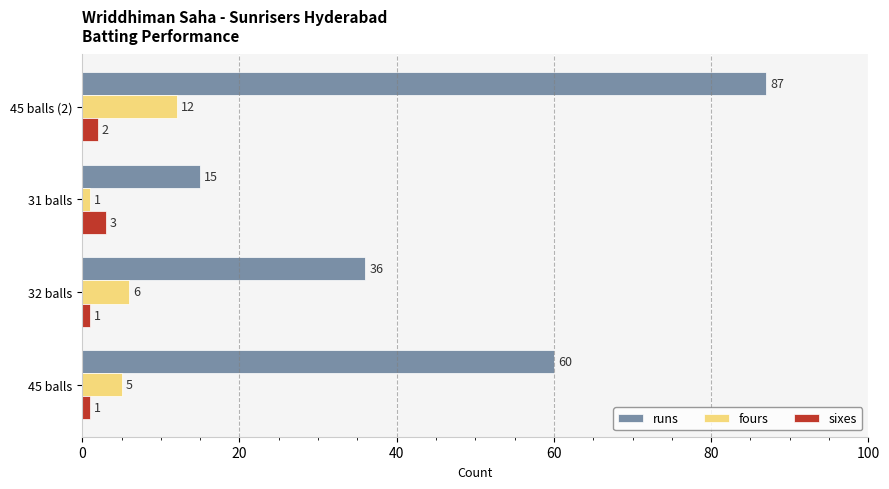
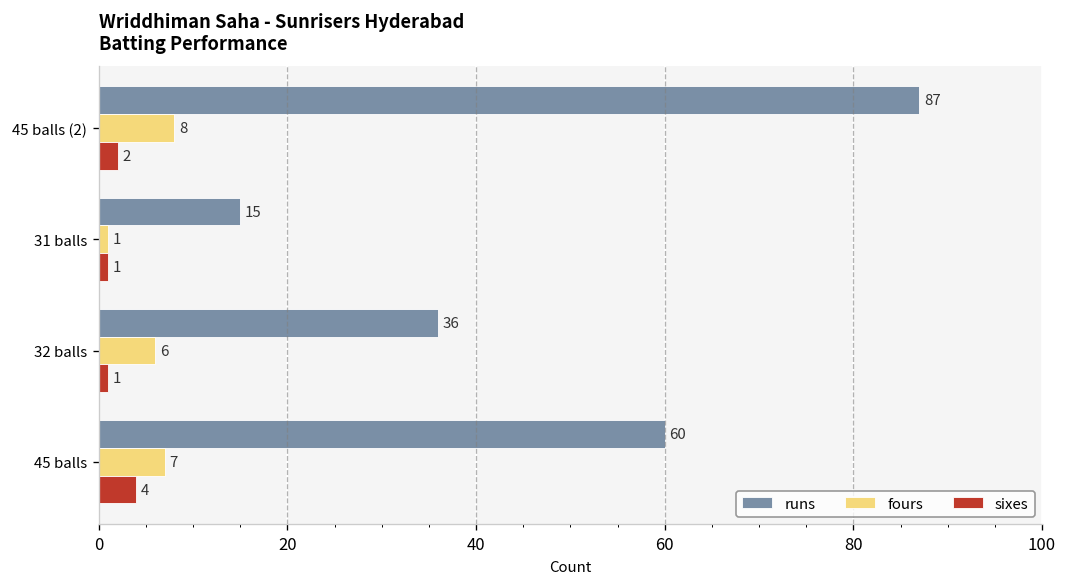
fours, 45 balls (2): 12 -> 8
sixes, 31 balls: 3 -> 1
fours, 45 balls: 5 -> 7
sixes, 45 balls: 1 -> 4
